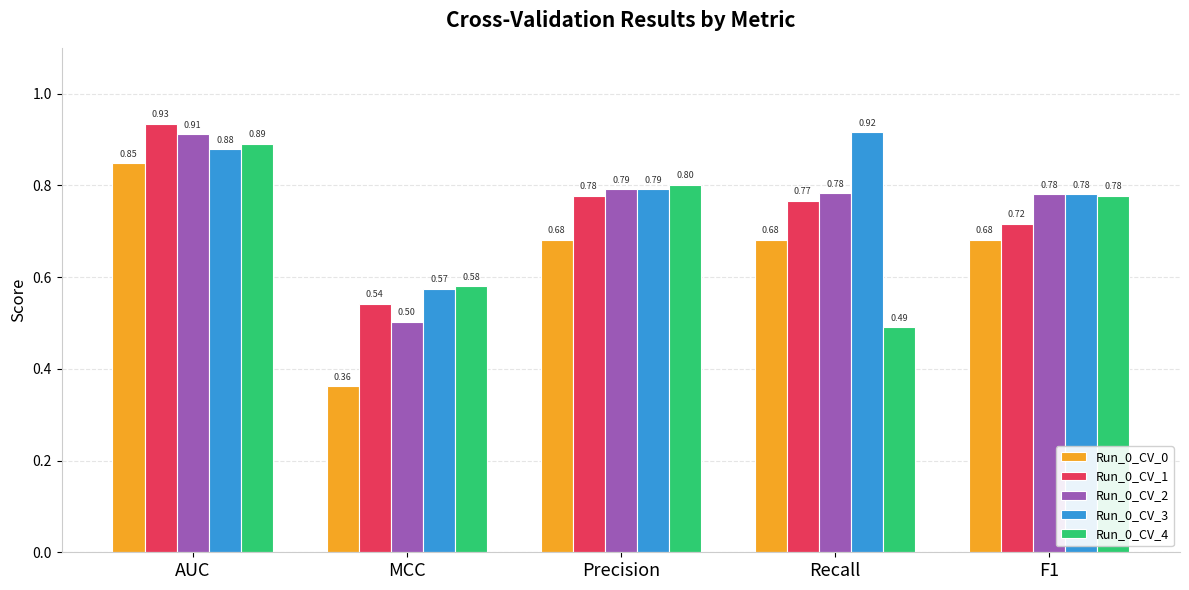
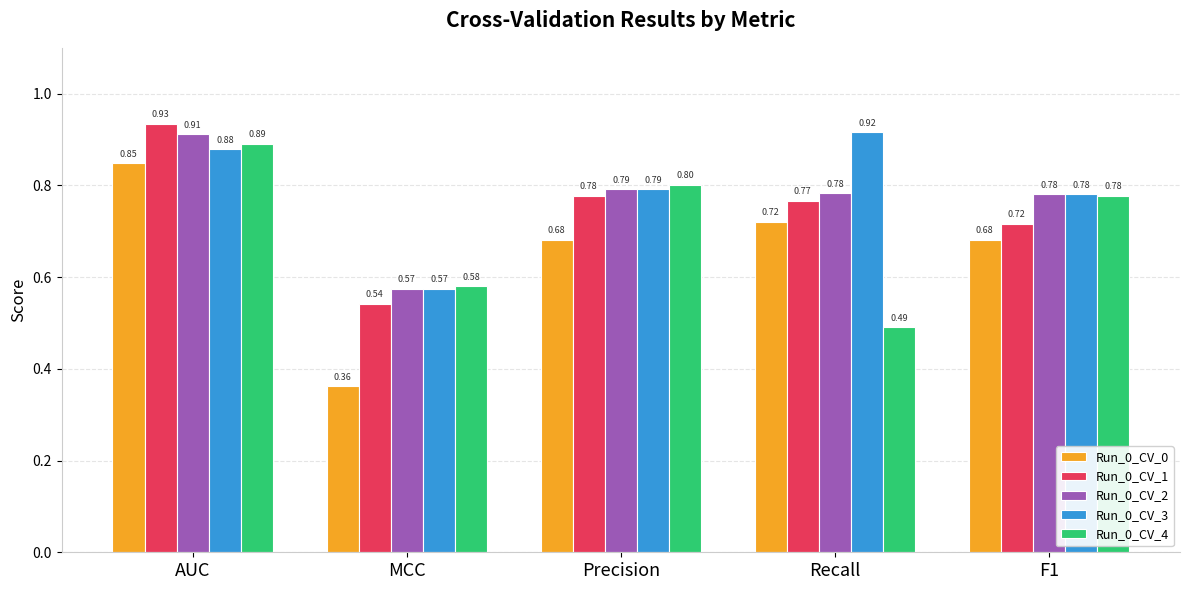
Run_0_CV_2, MCC: 0.50 -> 0.57
Run_0_CV_0, Recall: 0.68 -> 0.72
